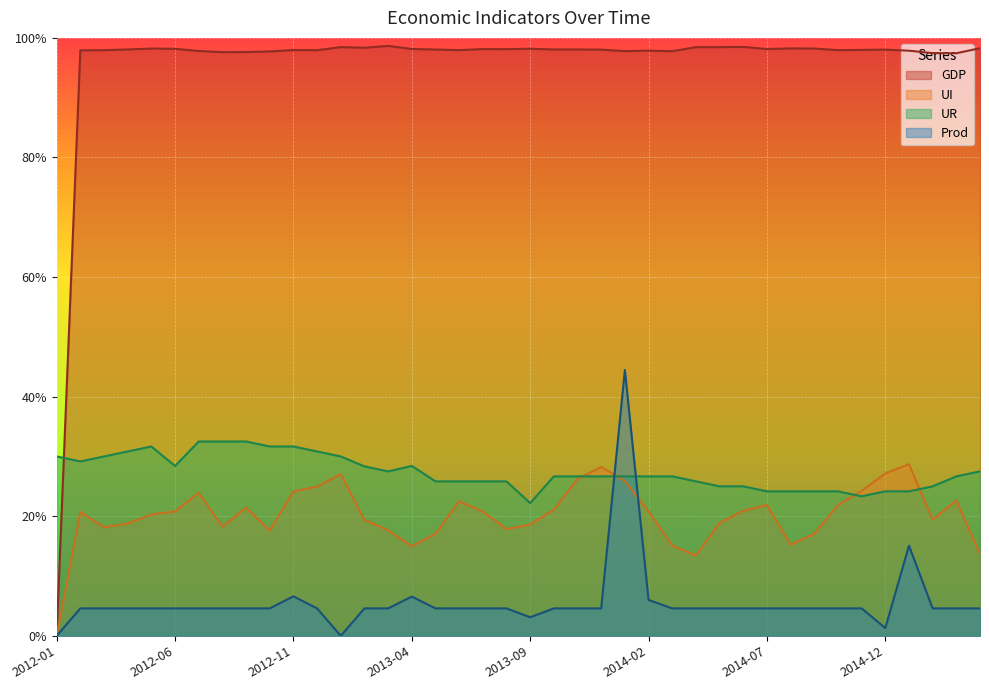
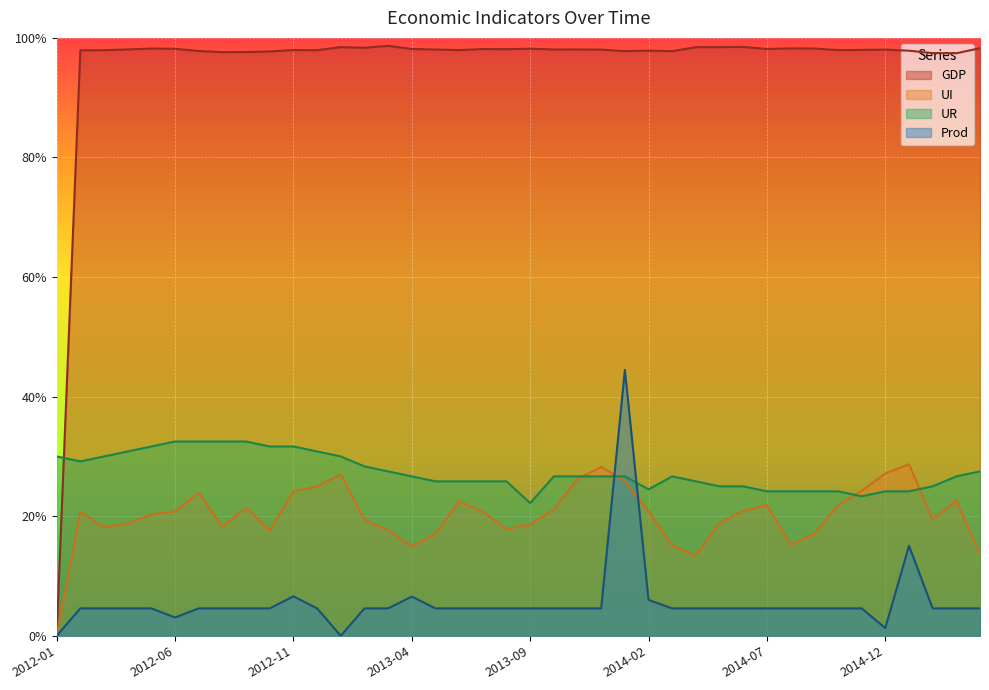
UR, 2012-06: 28% -> 33%
Prod, 2012-06: 5% -> 3%
UR, 2013-04: 28% -> 27%
Prod, 2013-09: 3% -> 5%
UR, 2014-02: 27% -> 24%
